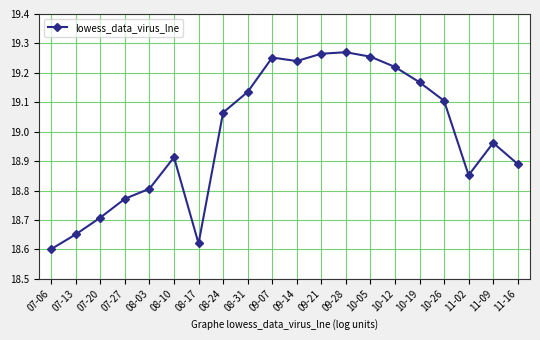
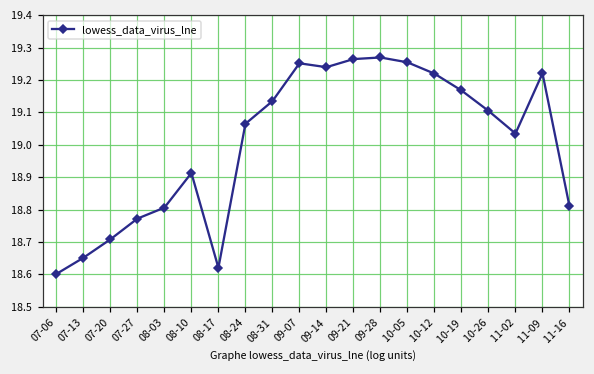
11-02: 18.85 -> 19.04
11-09: 18.96 -> 19.22
11-16: 18.89 -> 18.81
